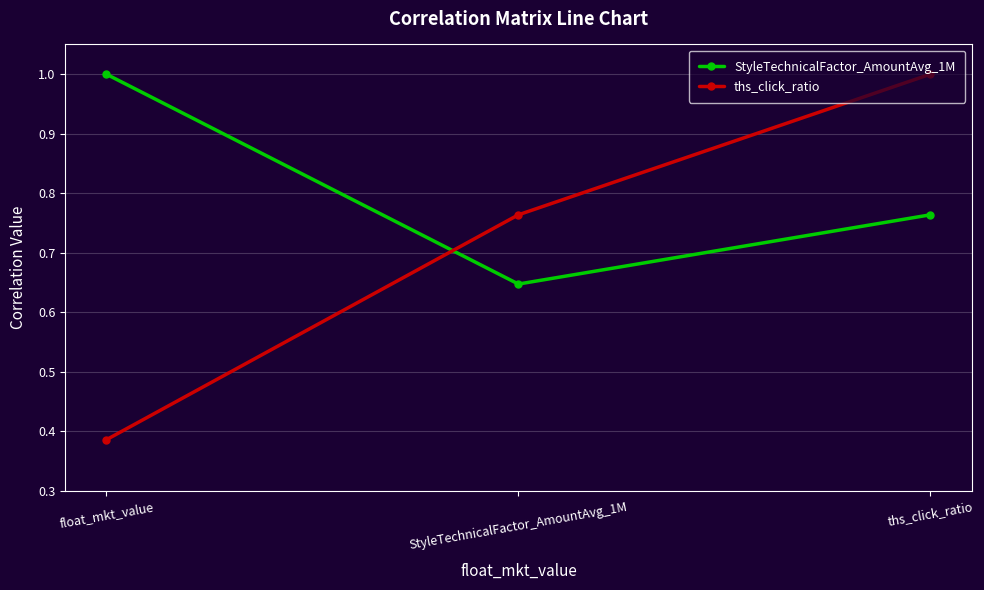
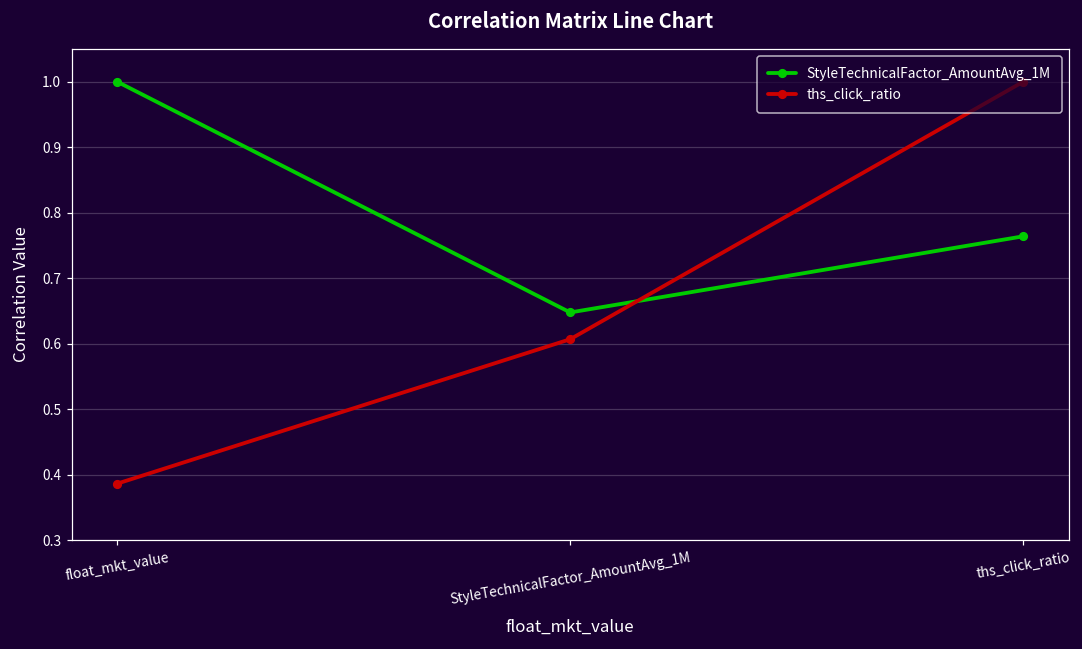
ths_click_ratio, StyleTechnicalFactor_AmountAvg_1M: 0.76 -> 0.61
